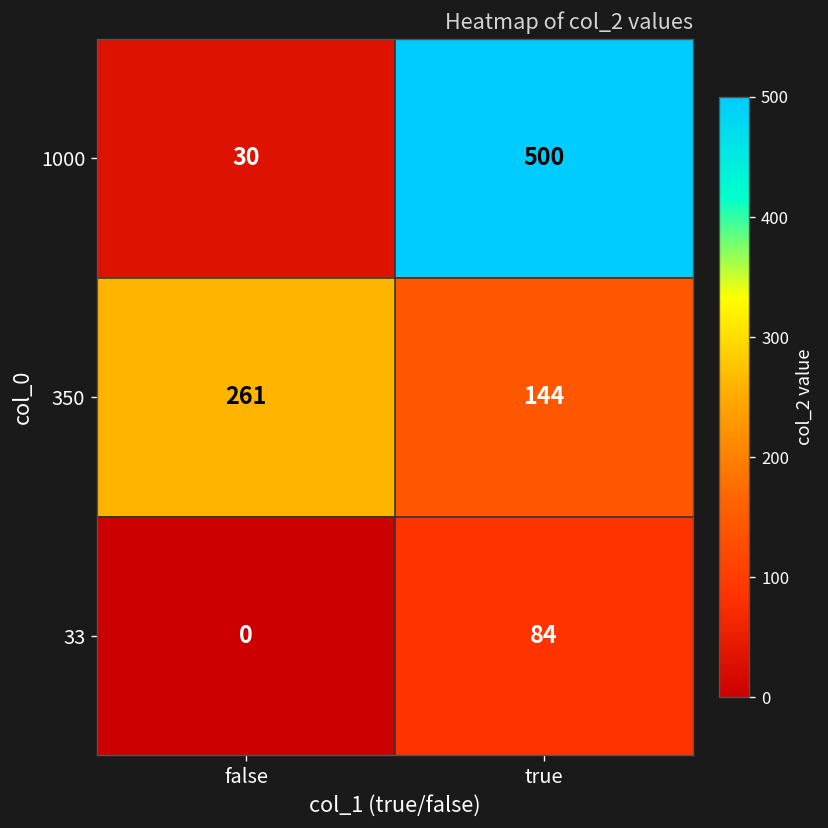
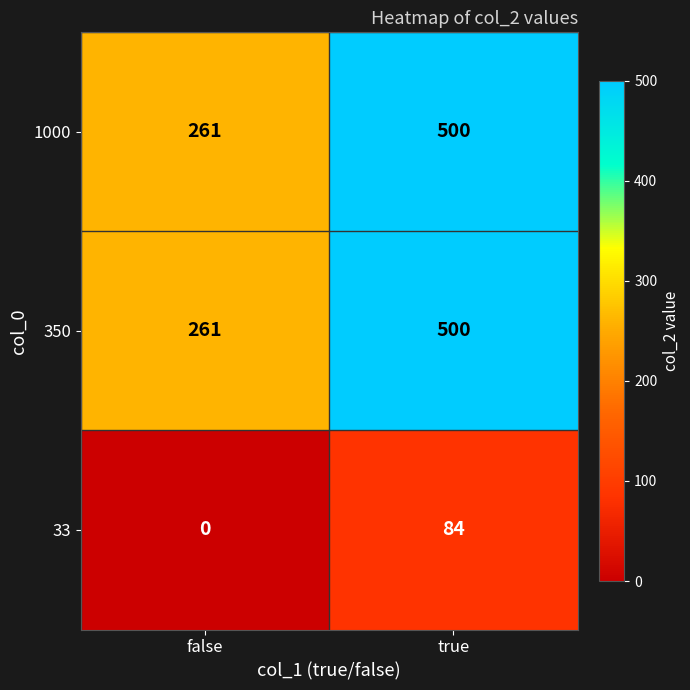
1000, false: 30 -> 261
350, true: 144 -> 500
